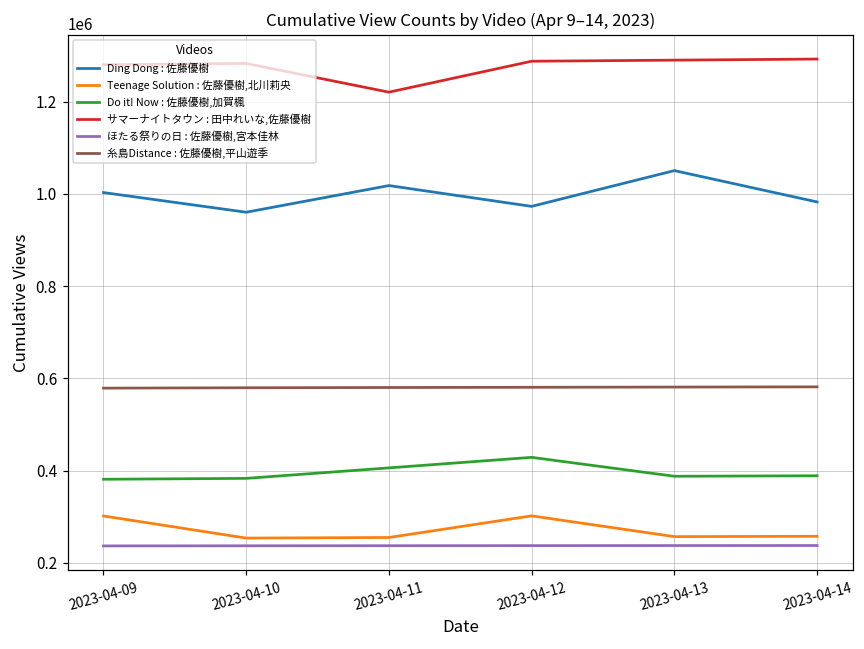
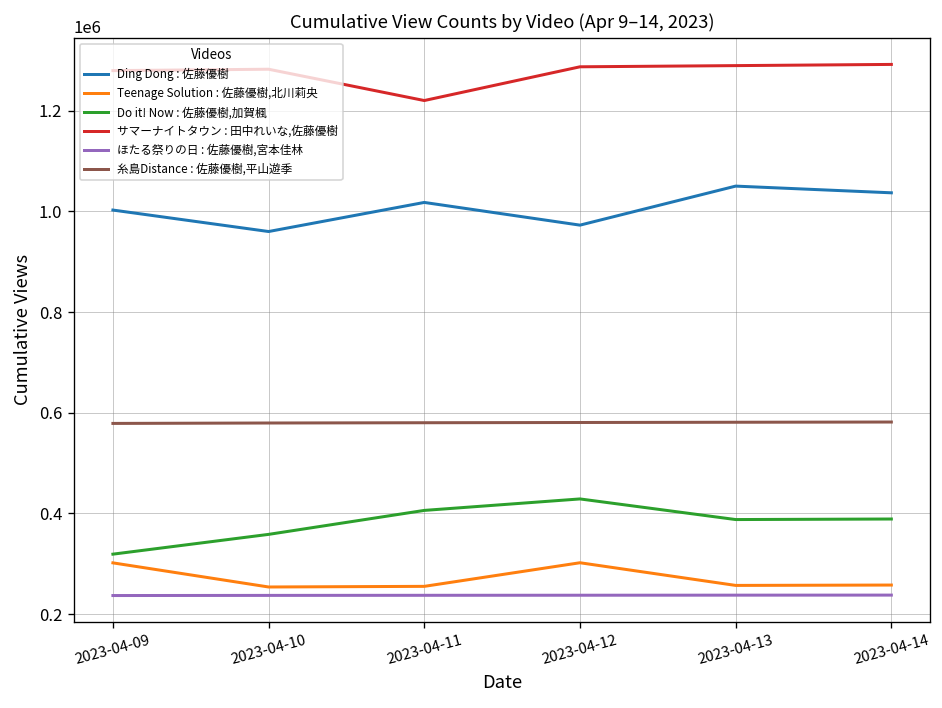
Do it! Now : 佐藤優樹,加賀楓, 2023-04-09: 380000 -> 320000
Do it! Now : 佐藤優樹,加賀楓, 2023-04-10: 380000 -> 360000
Ding Dong : 佐藤優樹, 2023-04-14: 980000 -> 1040000
